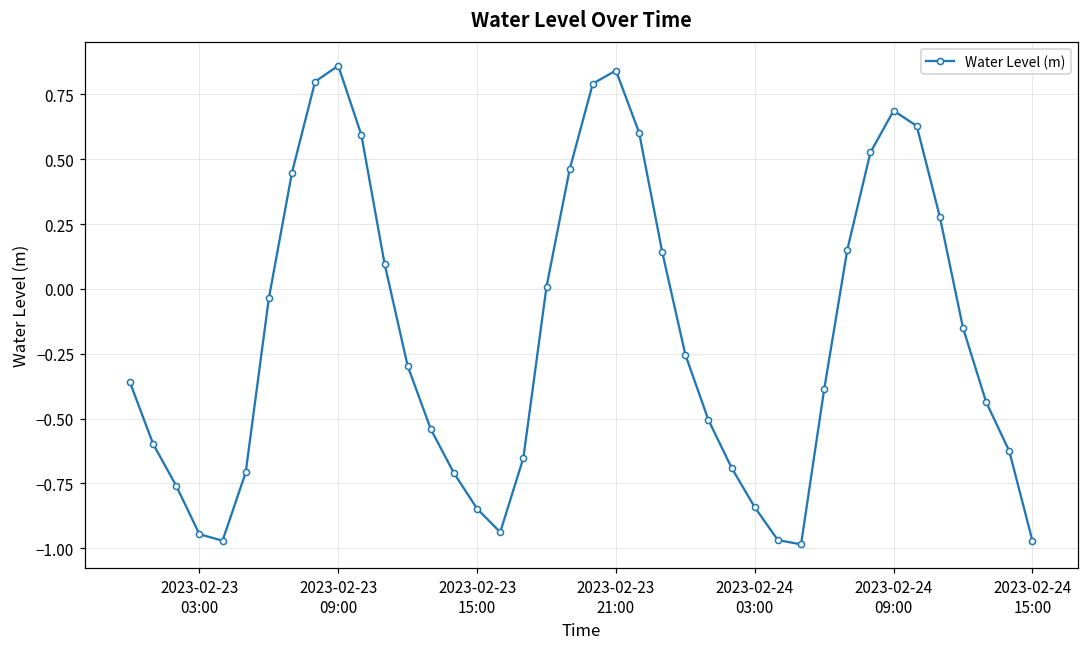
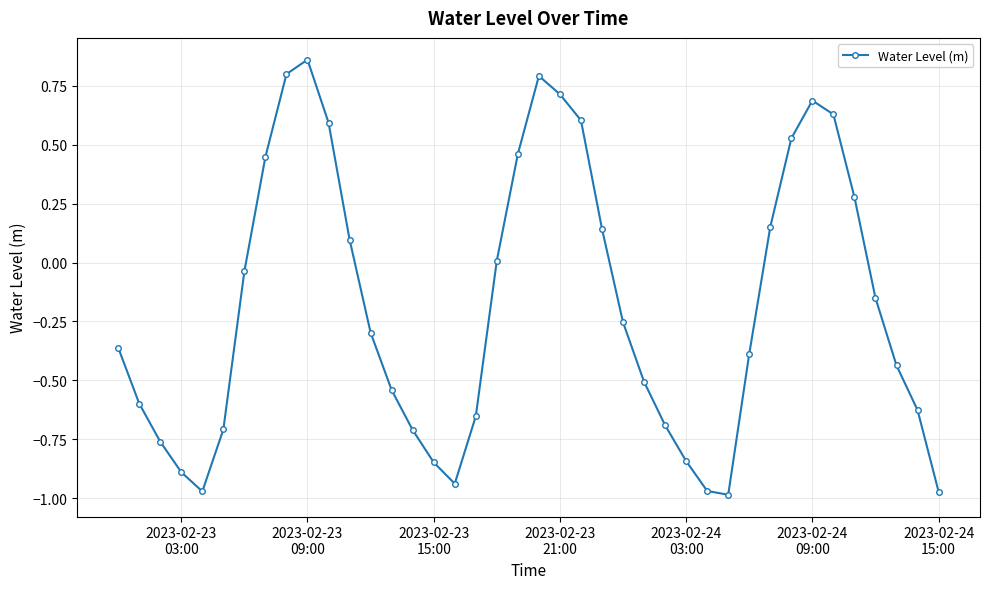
2023-02-23 03:00: -0.95 -> -0.89
2023-02-23 21:00: 0.84 -> 0.71
